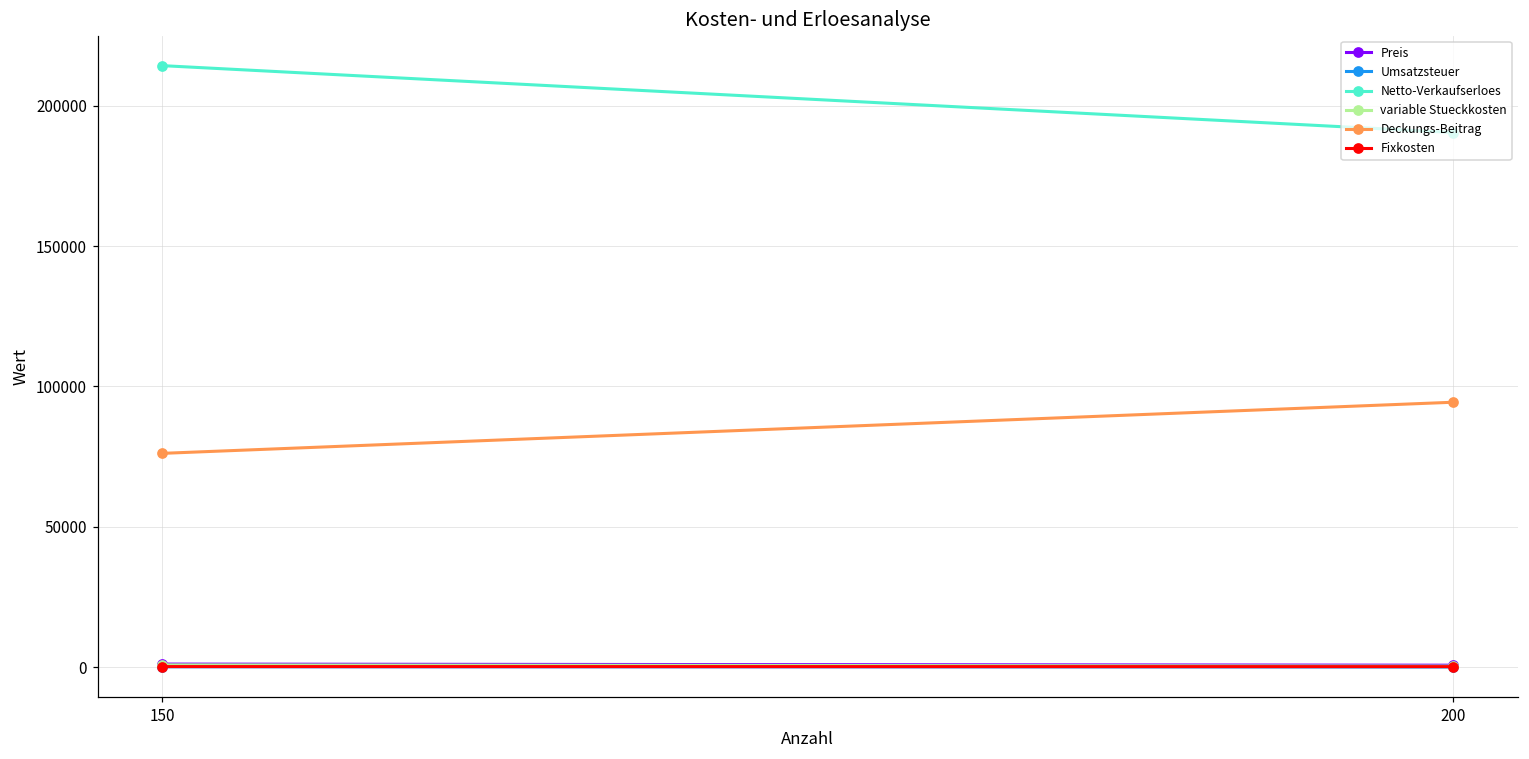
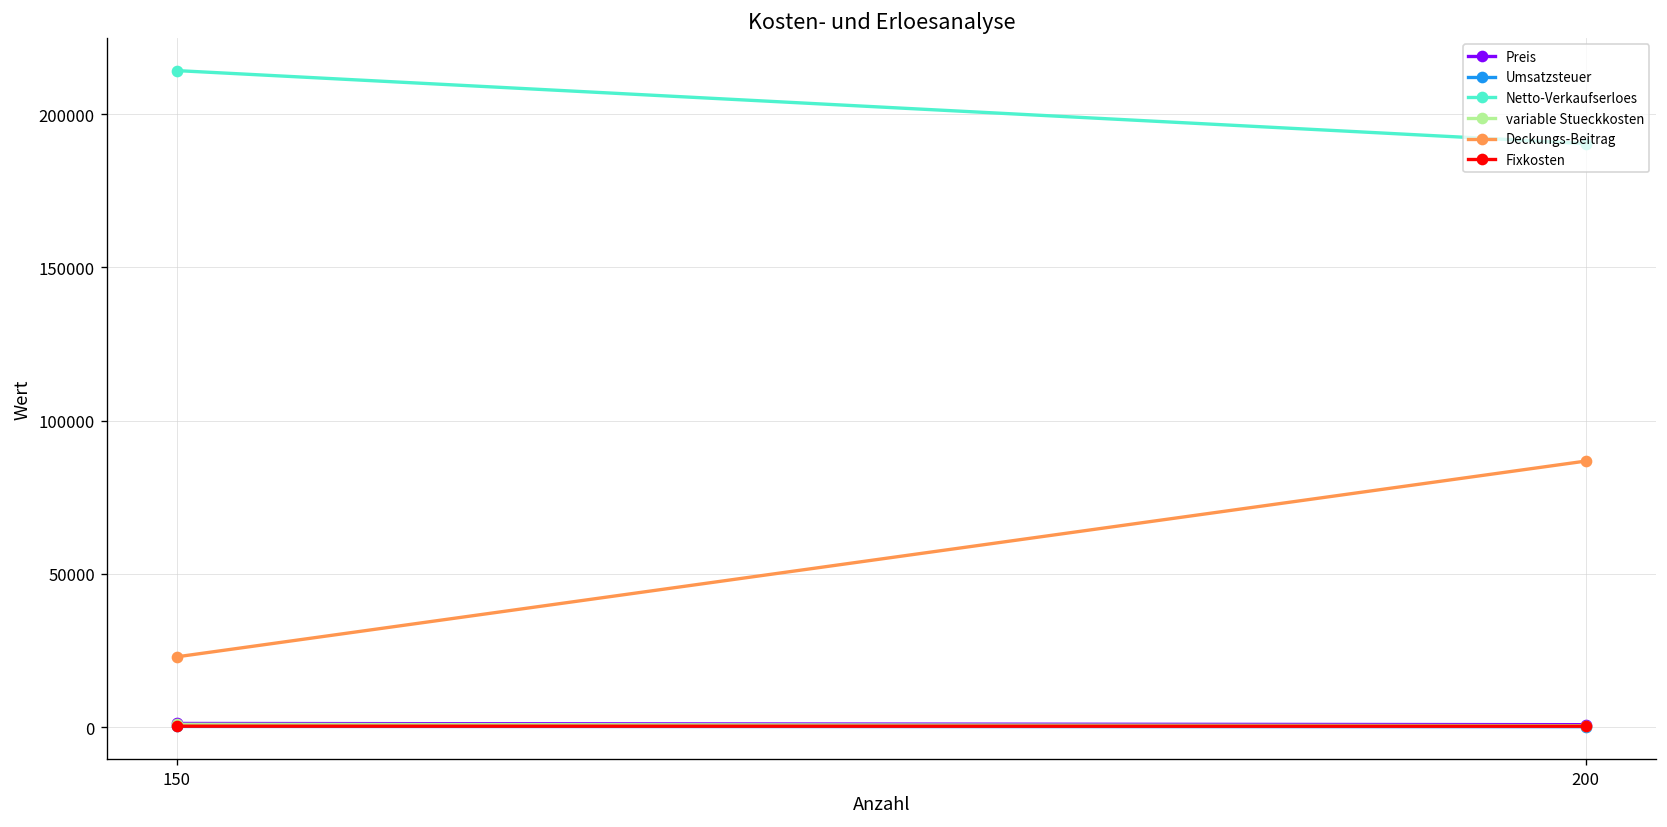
Deckungs-Beitrag, 150: 76000 -> 23000
Deckungs-Beitrag, 200: 94000 -> 87000
